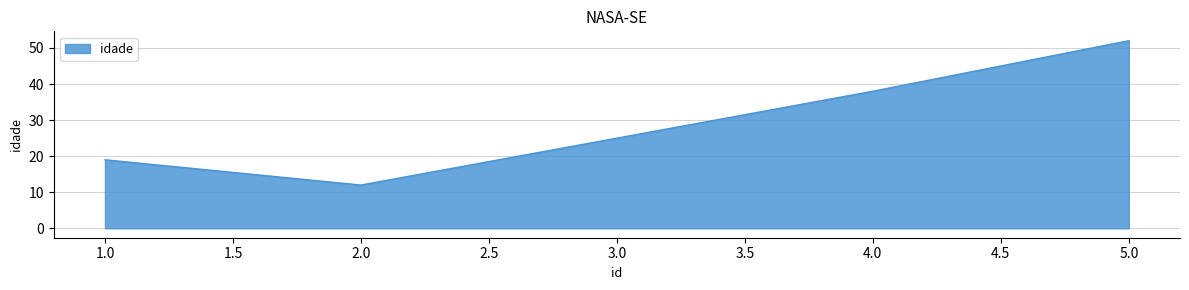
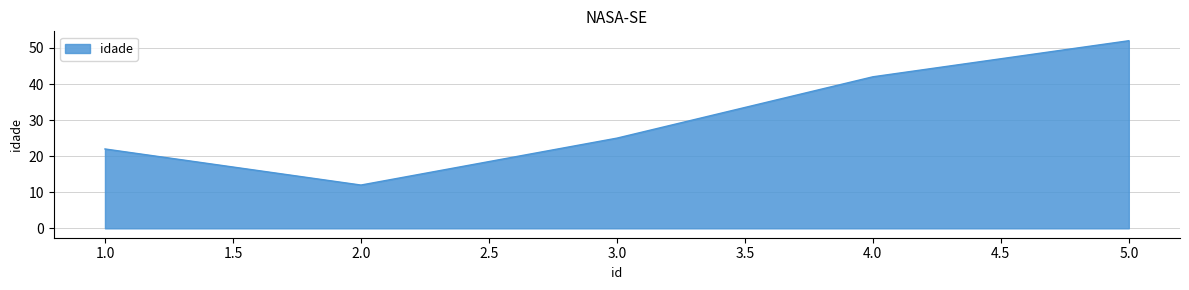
1.0: 19 -> 22
4.0: 38 -> 42
